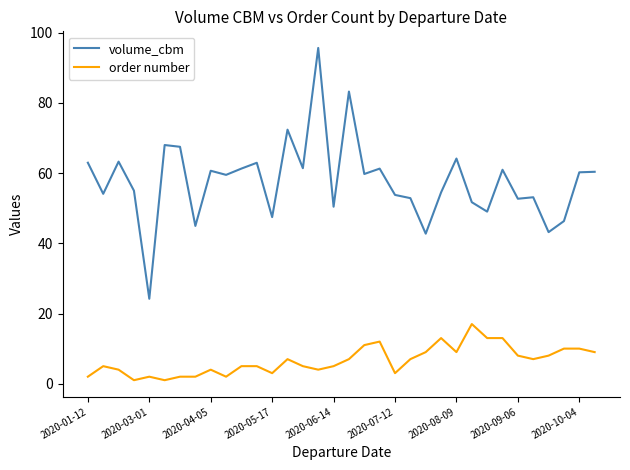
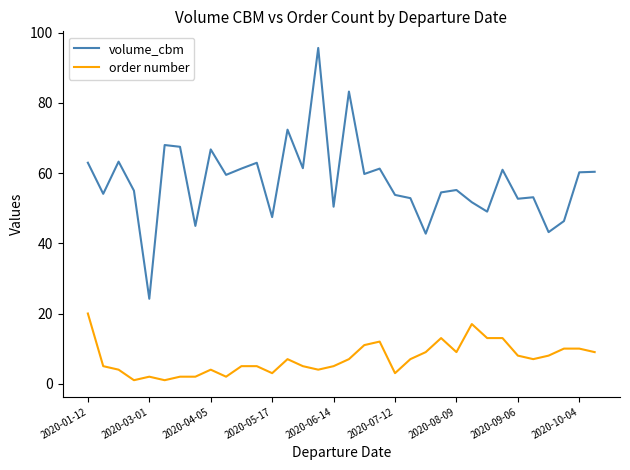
order number, 2020-01-12: 2 -> 20
volume_cbm, 2020-04-05: 61 -> 67
volume_cbm, 2020-08-09: 64 -> 55
